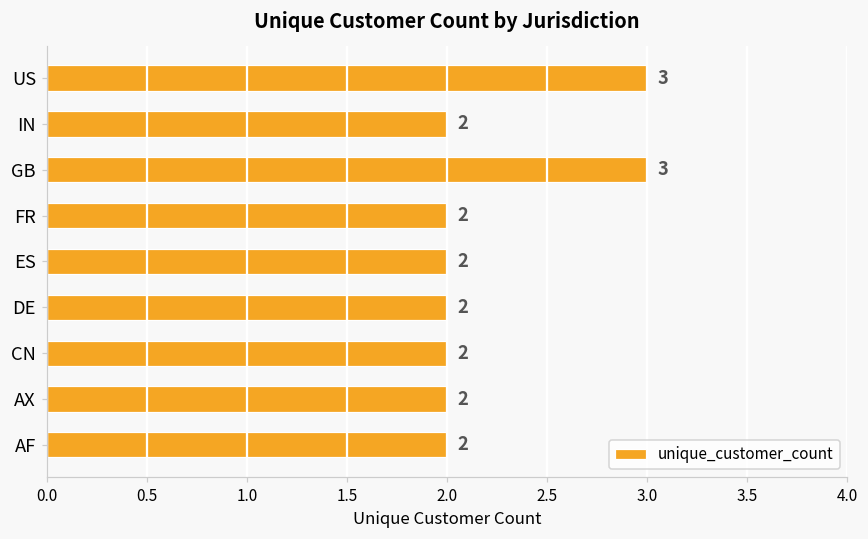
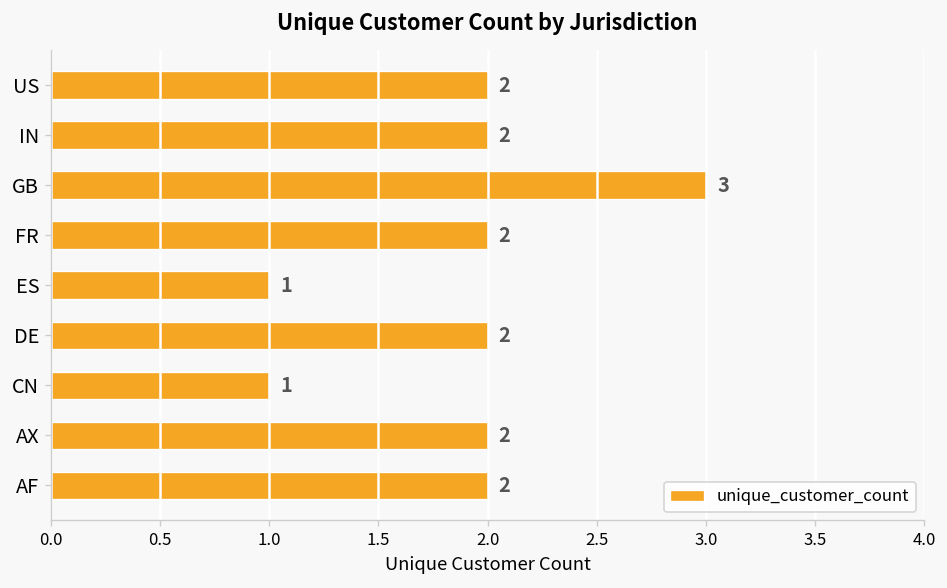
US: 3 -> 2
ES: 2 -> 1
CN: 2 -> 1
